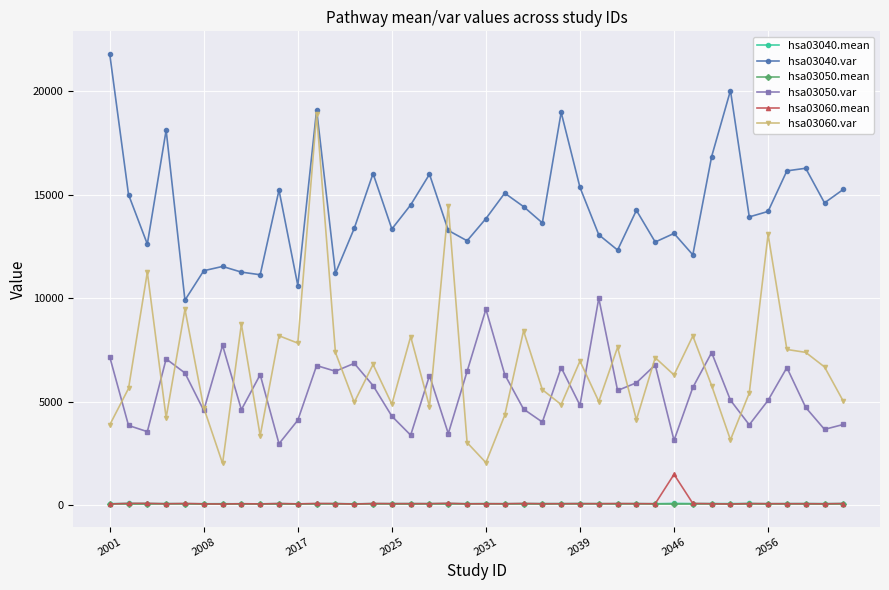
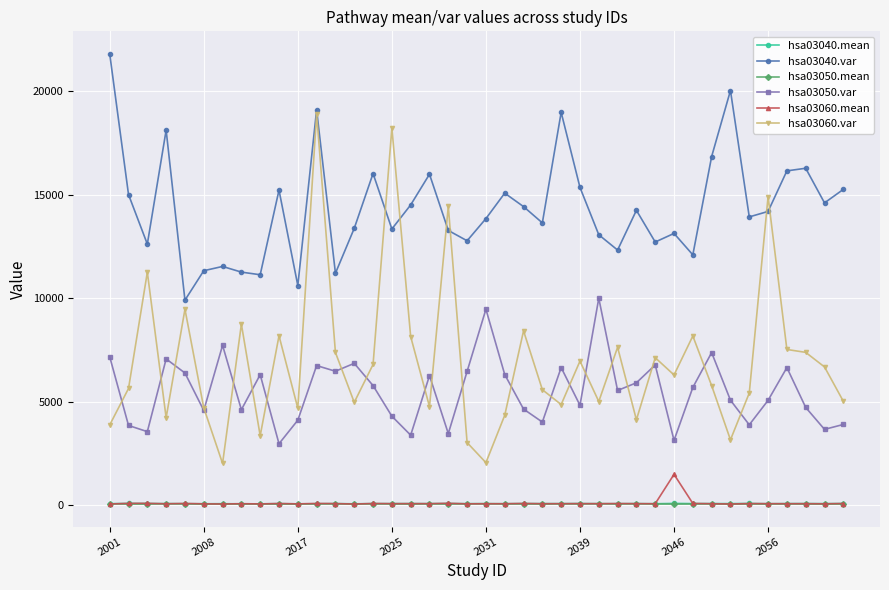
hsa03060.var, 2017: 7800 -> 4700
hsa03060.var, 2025: 4900 -> 18200
hsa03060.var, 2056: 13100 -> 14900
